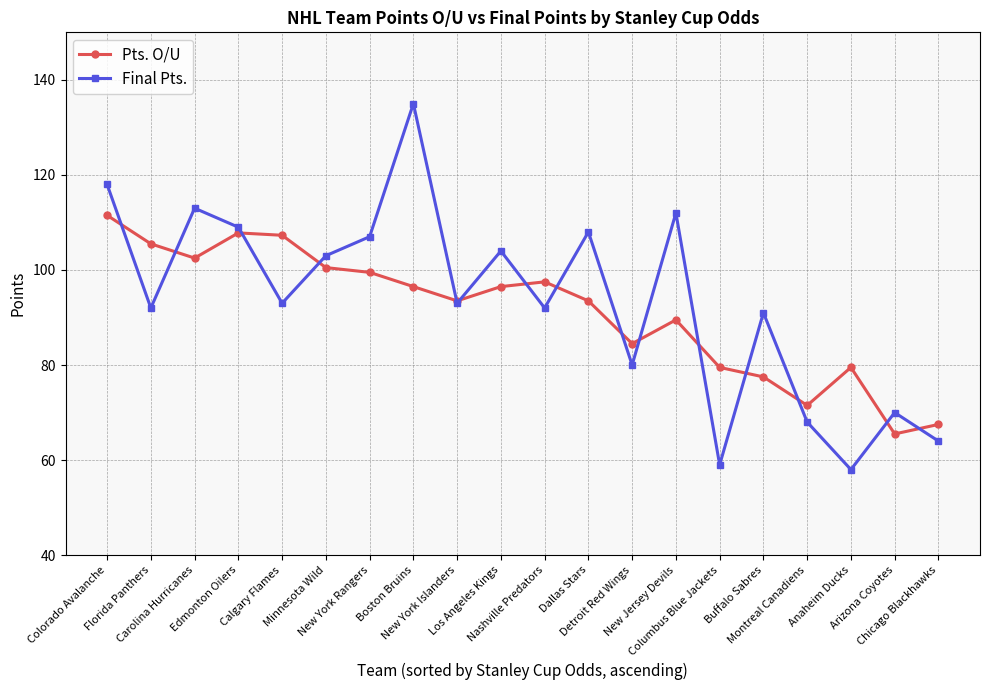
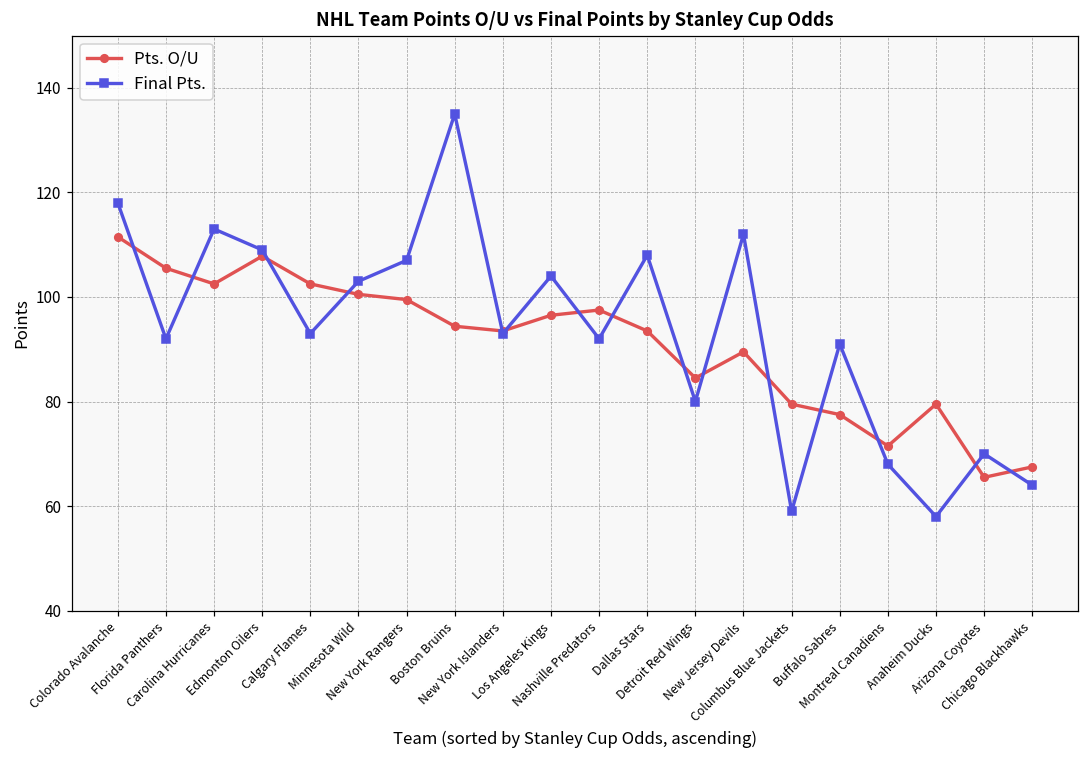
Pts. O/U, Calgary Flames: 107 -> 103
Pts. O/U, Boston Bruins: 97 -> 94
